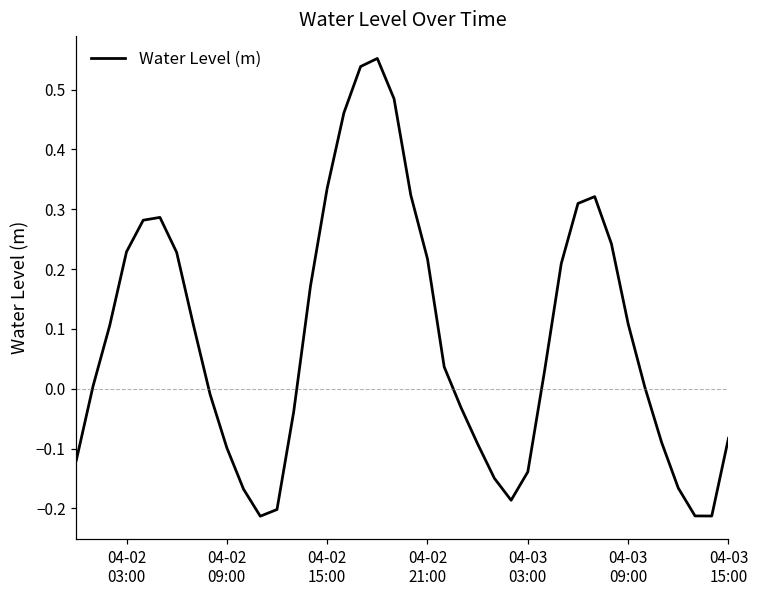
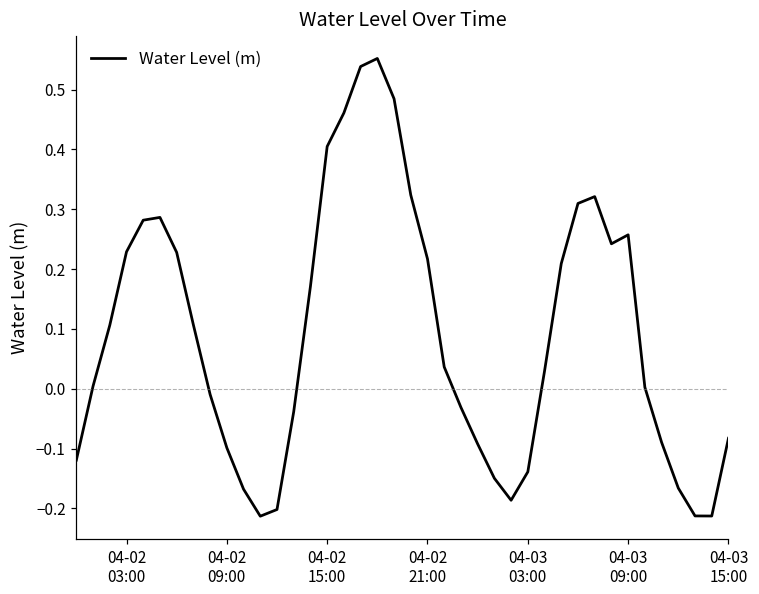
04-02 15:00: 0.33 -> 0.40
04-03 09:00: 0.11 -> 0.26
